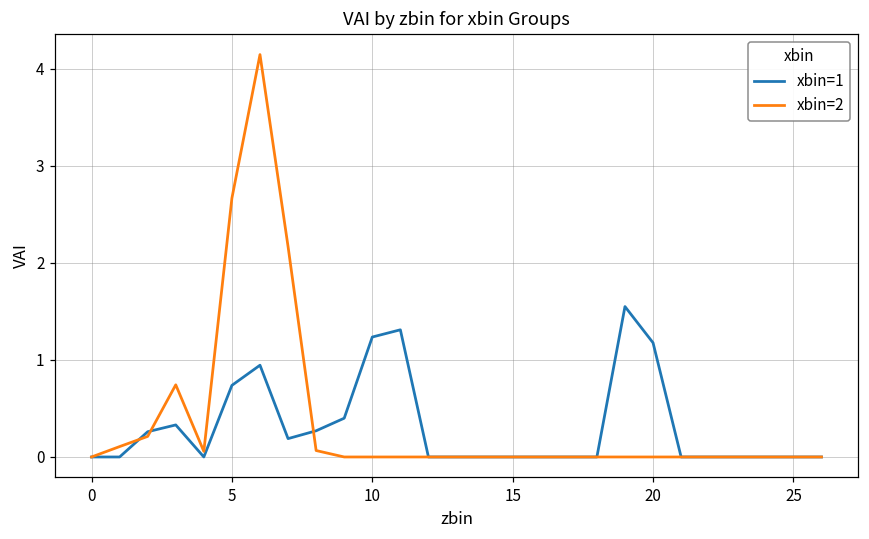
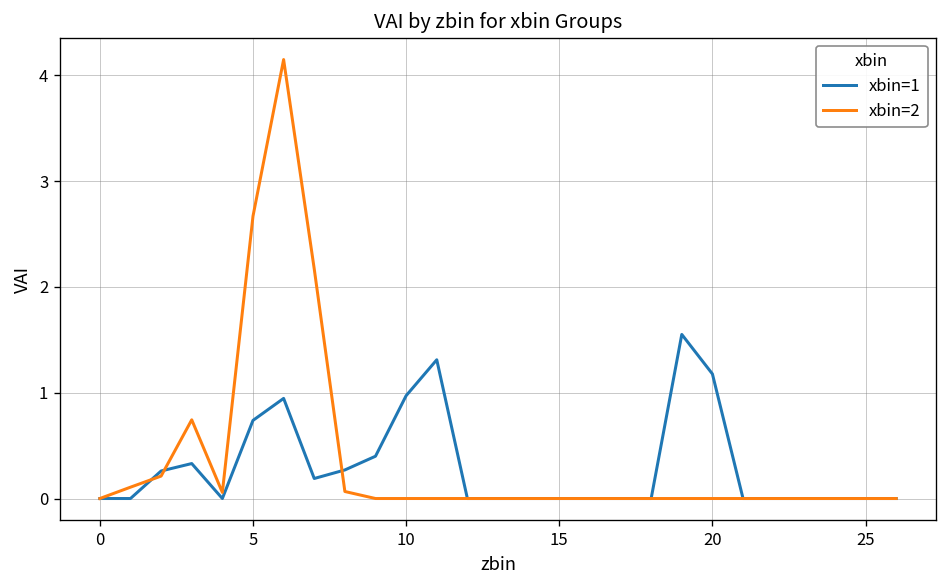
xbin=1, 10: 1.2 -> 1.0
